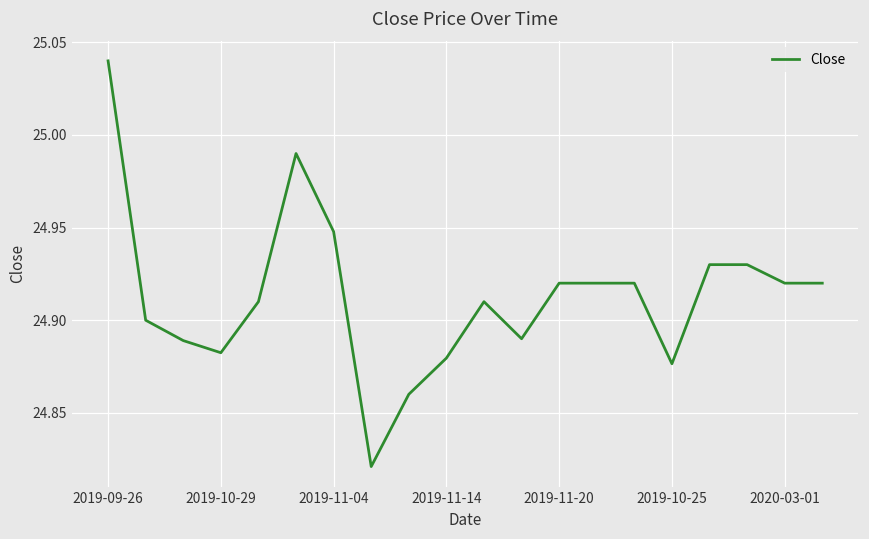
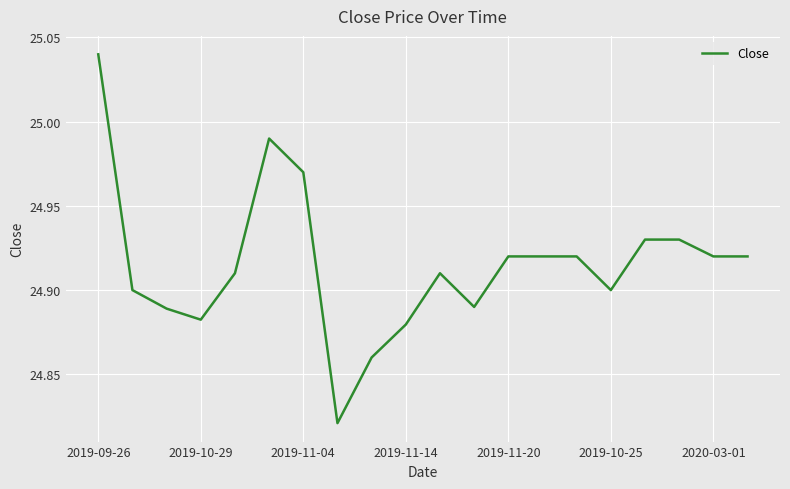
2019-11-04: 24.948 -> 24.970
2019-10-25: 24.876 -> 24.900
